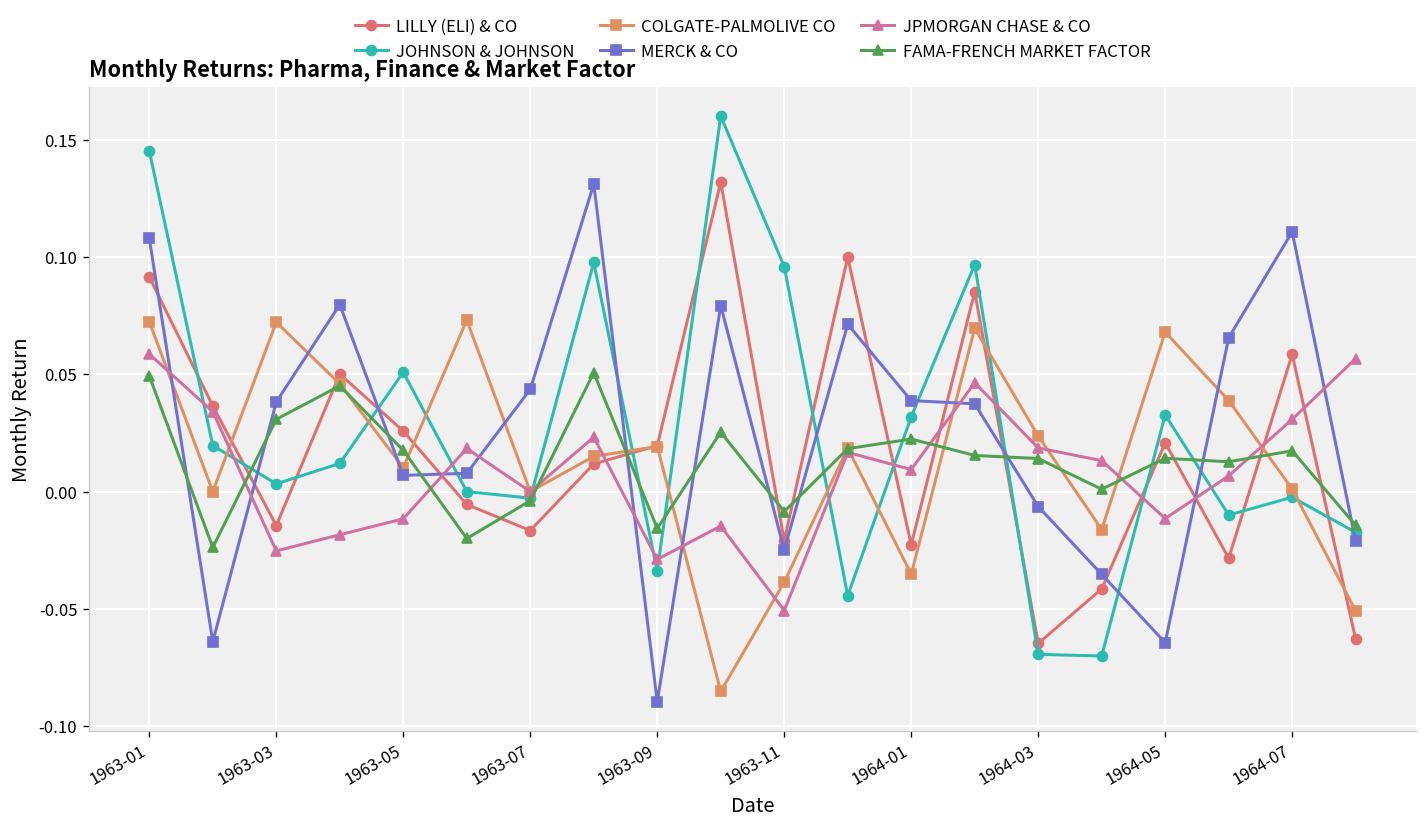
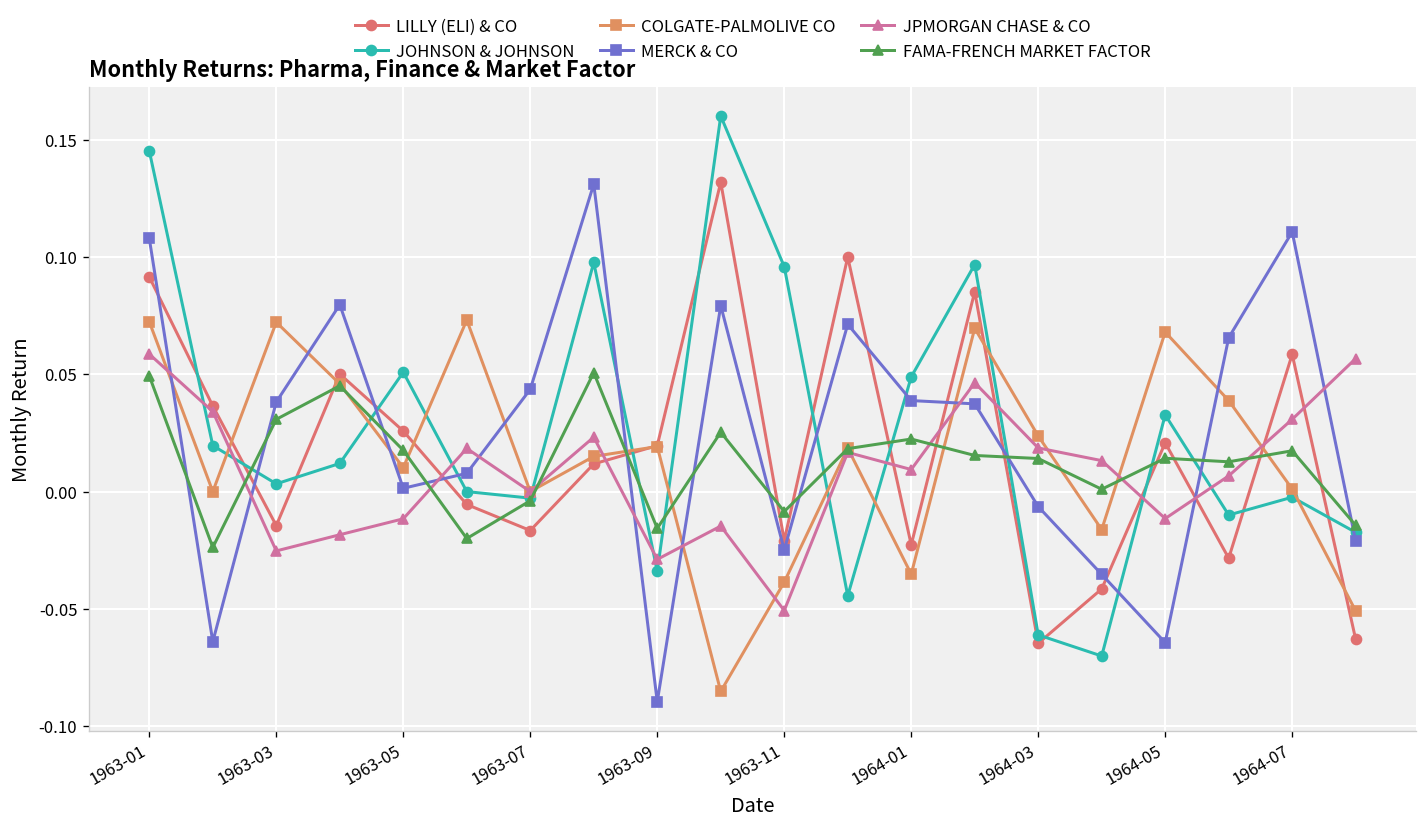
MERCK & CO, 1963-05: 0.007 -> 0.001
JOHNSON & JOHNSON, 1964-01: 0.032 -> 0.049
JOHNSON & JOHNSON, 1964-03: -0.069 -> -0.061
